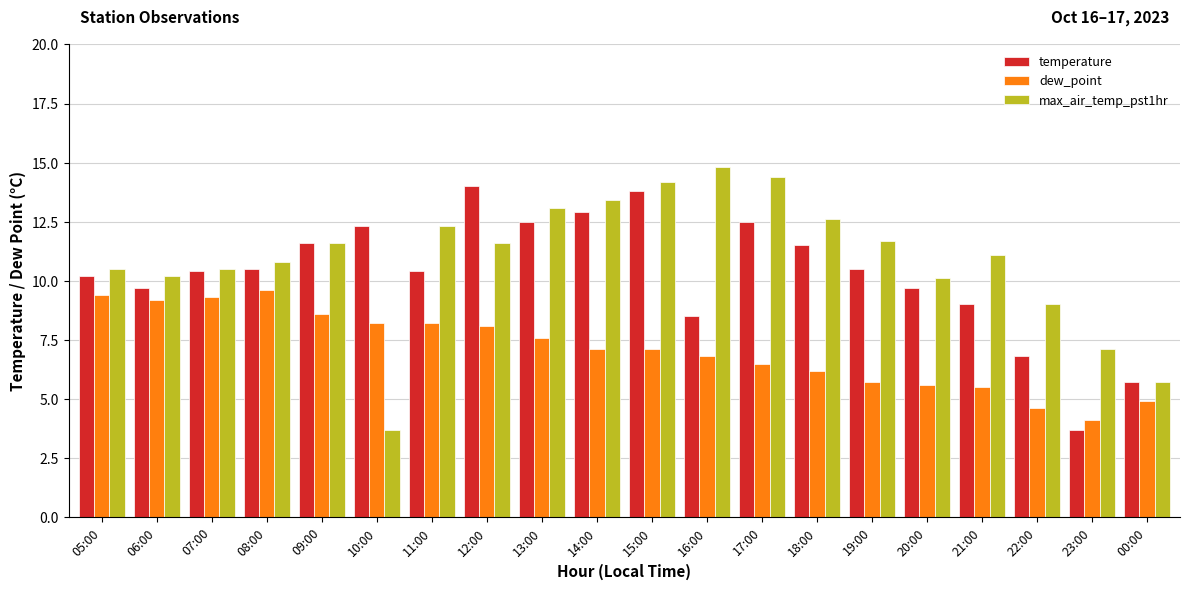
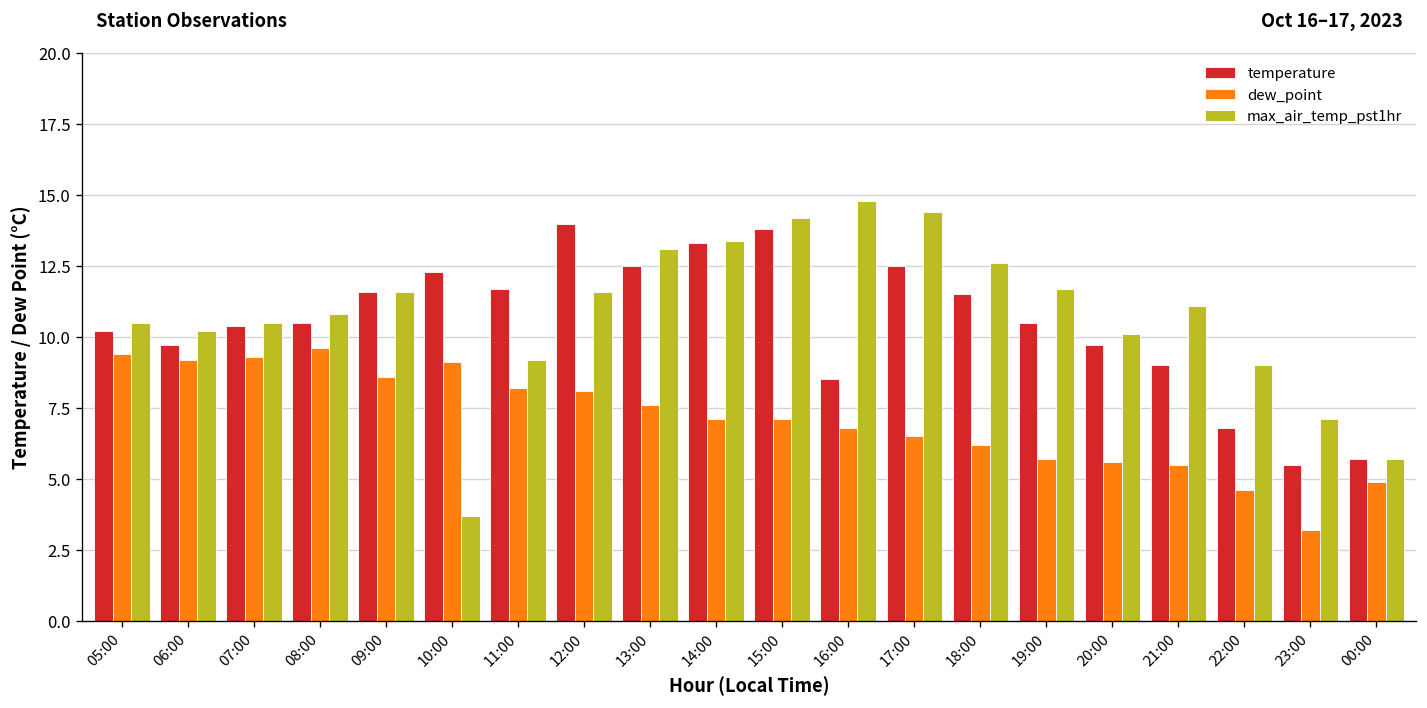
dew_point, 10:00: 8.2 -> 9.1
temperature, 11:00: 10.4 -> 11.7
max_air_temp_pst1hr, 11:00: 12.3 -> 9.2
temperature, 14:00: 12.9 -> 13.3
temperature, 23:00: 3.7 -> 5.5
dew_point, 23:00: 4.1 -> 3.2
